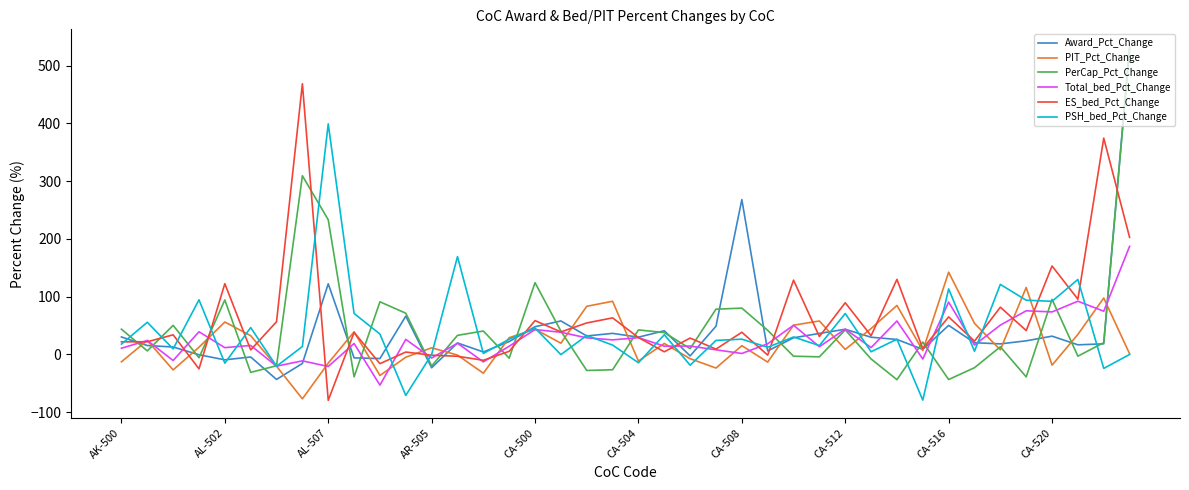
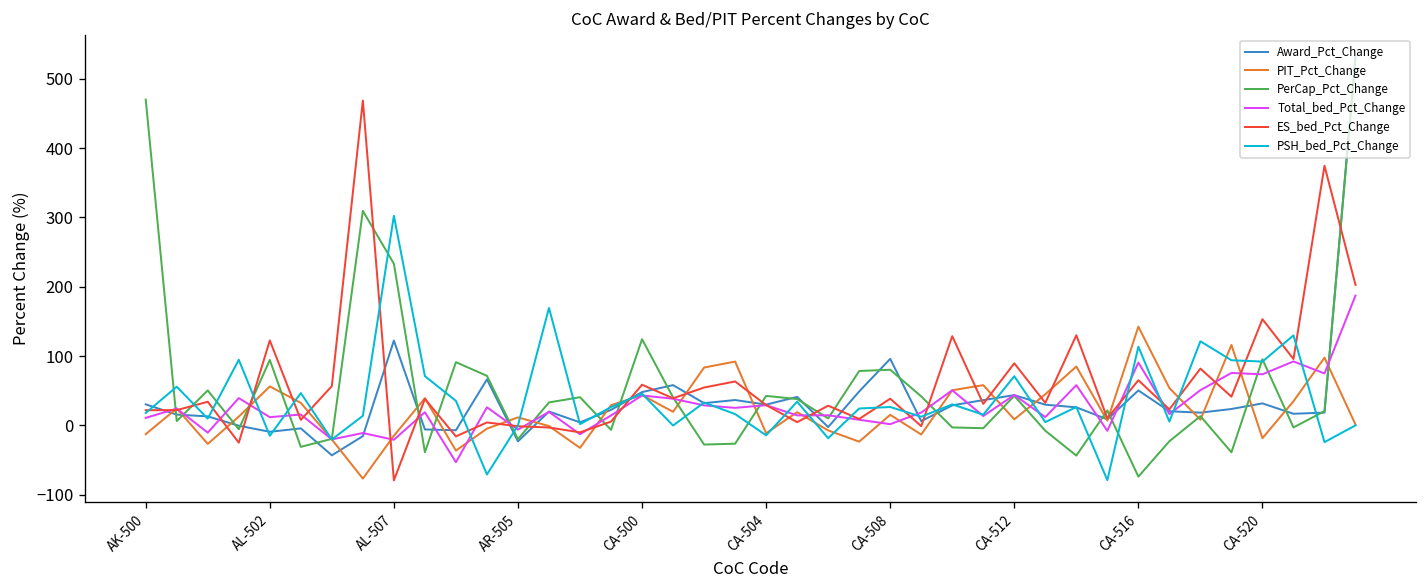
PerCap_Pct_Change, AK-500: 40 -> 470
PSH_bed_Pct_Change, AL-507: 400 -> 300
Award_Pct_Change, CA-508: 270 -> 100
PerCap_Pct_Change, CA-516: -40 -> -70
